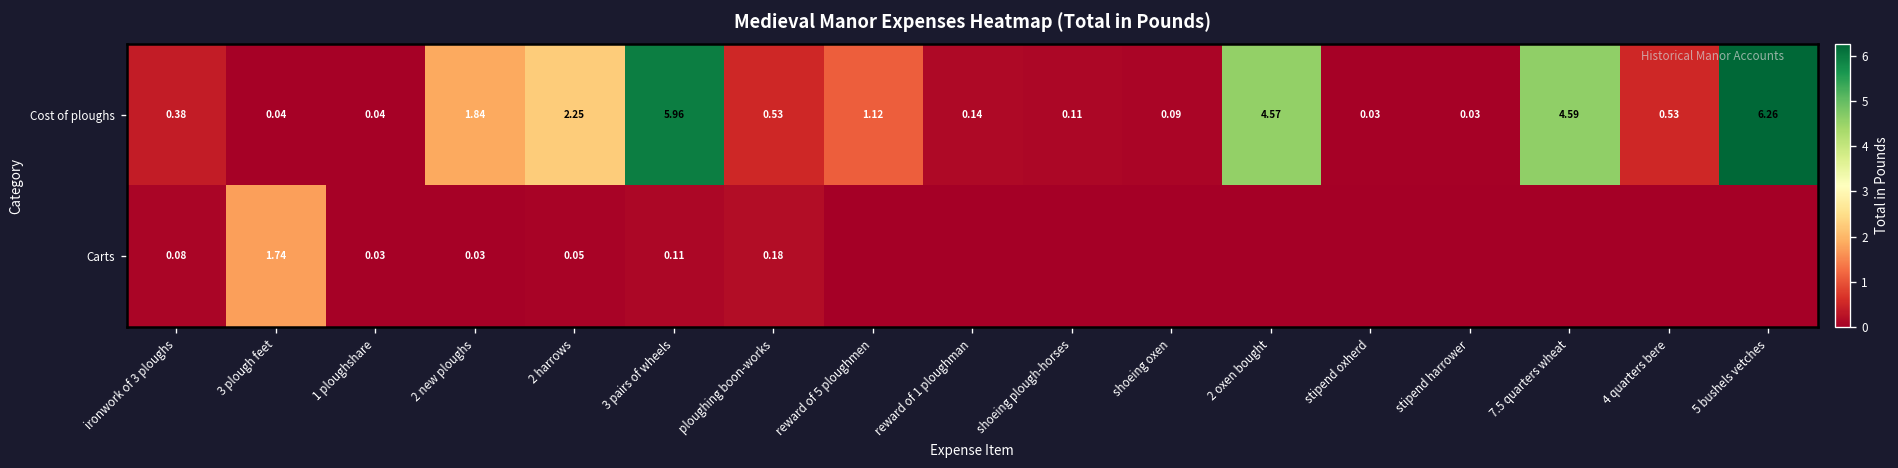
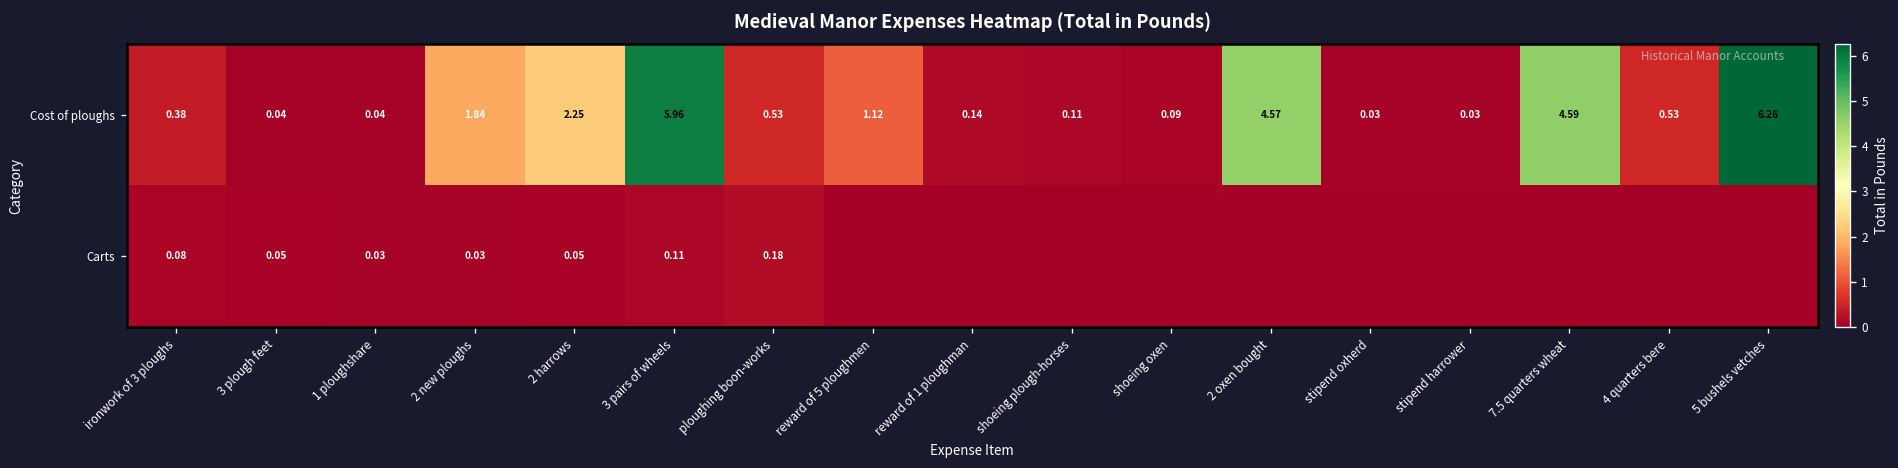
Carts, 3 plough feet: 1.74 -> 0.05
